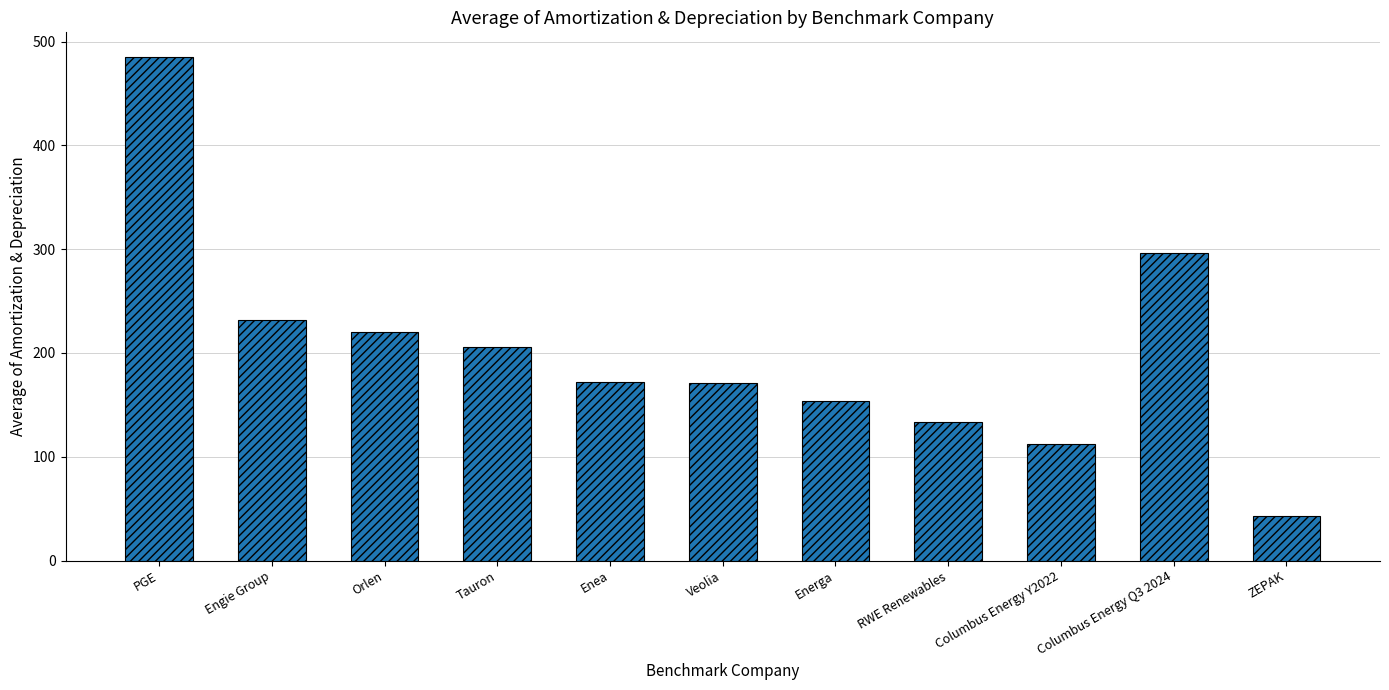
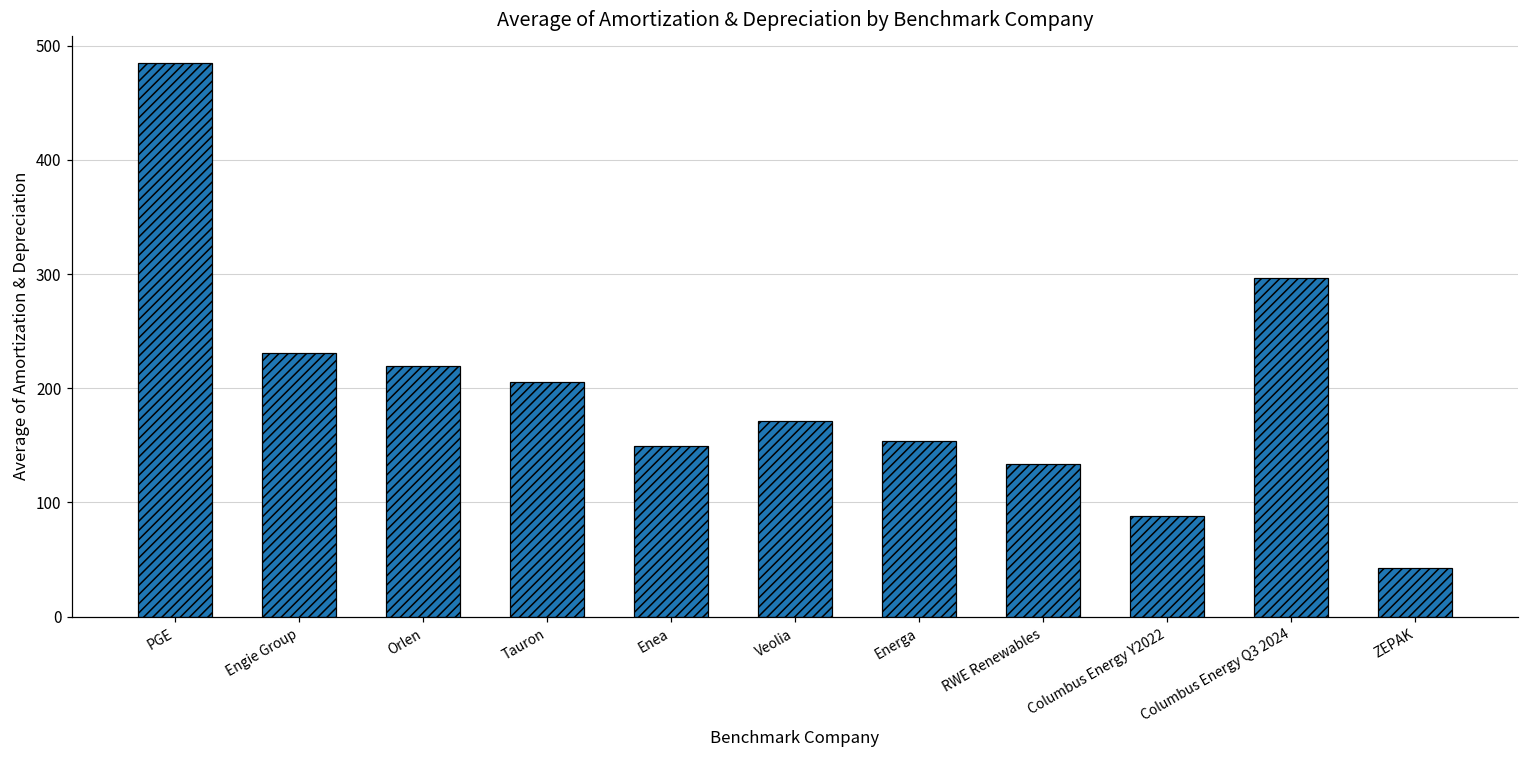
Enea: 172 -> 149
Columbus Energy Y2022: 113 -> 88
